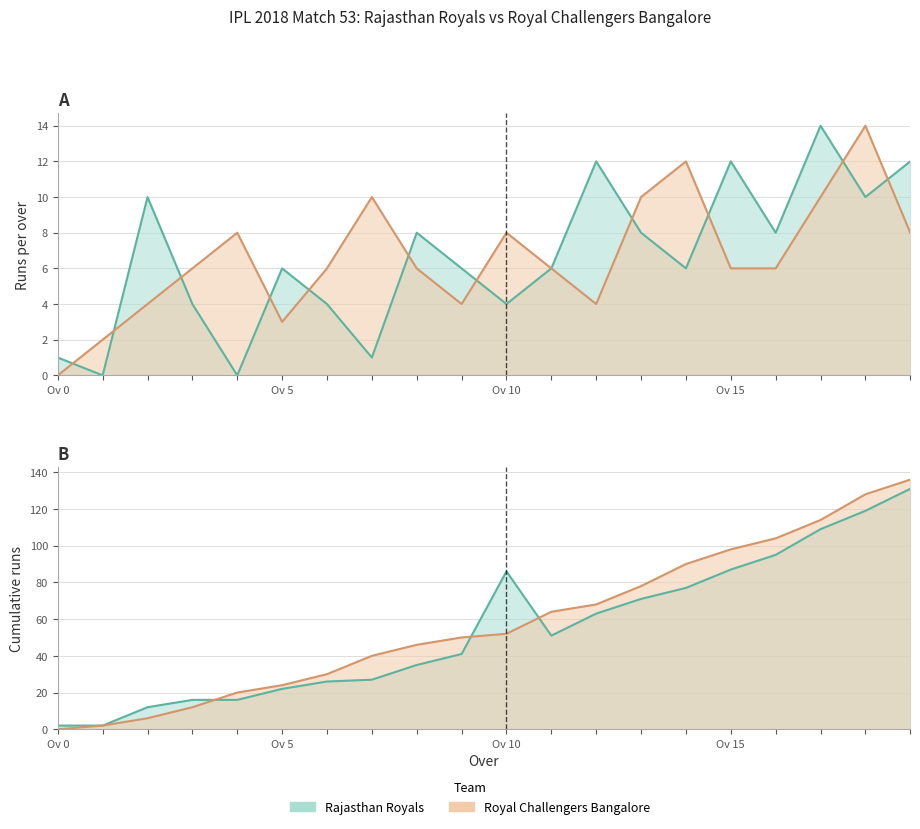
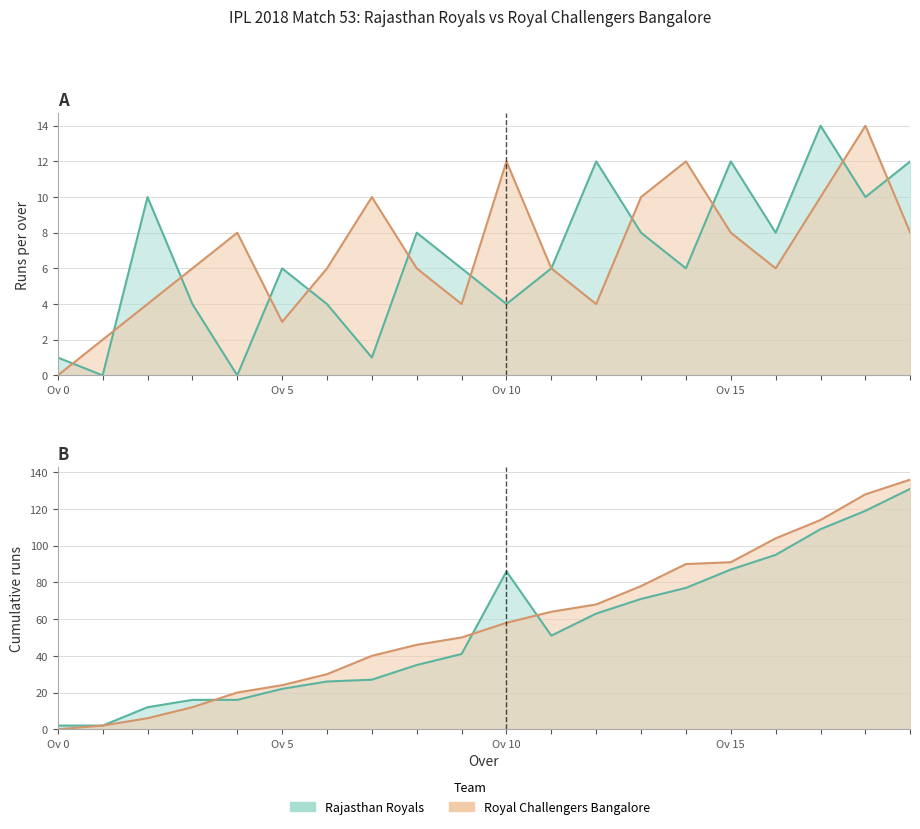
A, Royal Challengers Bangalore, Ov 10: 8 -> 12
A, Royal Challengers Bangalore, Ov 15: 6 -> 8
B, Royal Challengers Bangalore, Ov 10: 52 -> 58
B, Royal Challengers Bangalore, Ov 15: 98 -> 91
